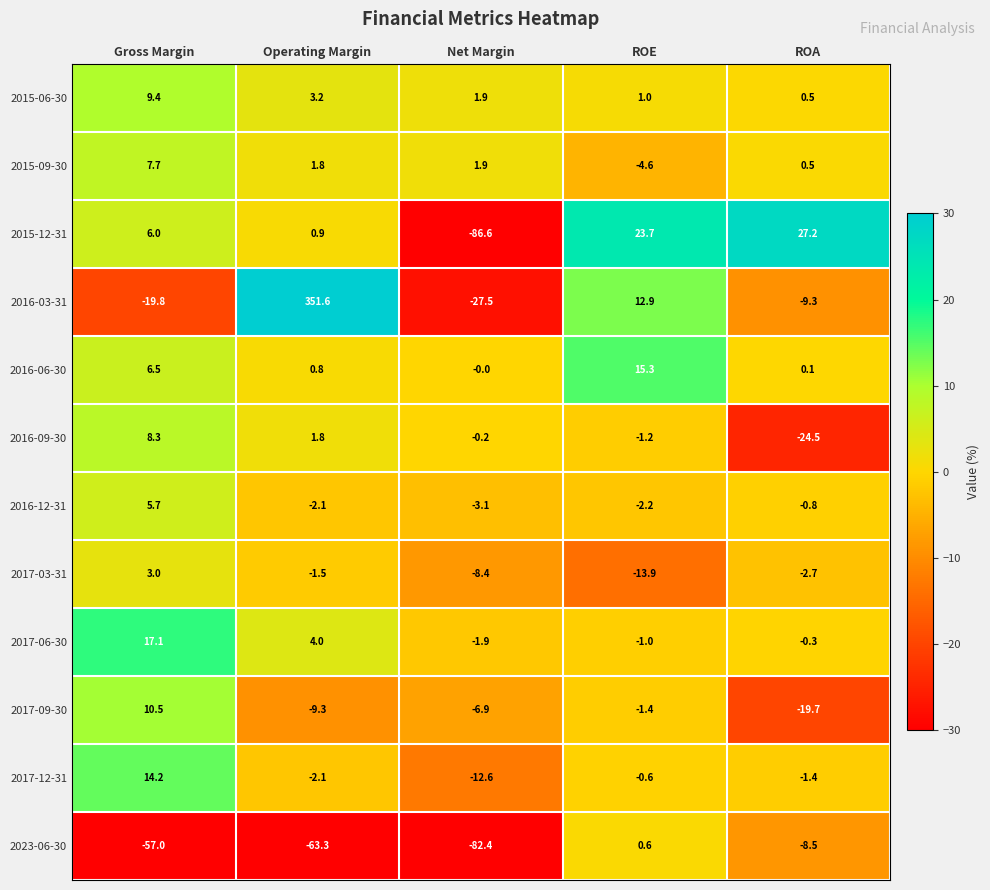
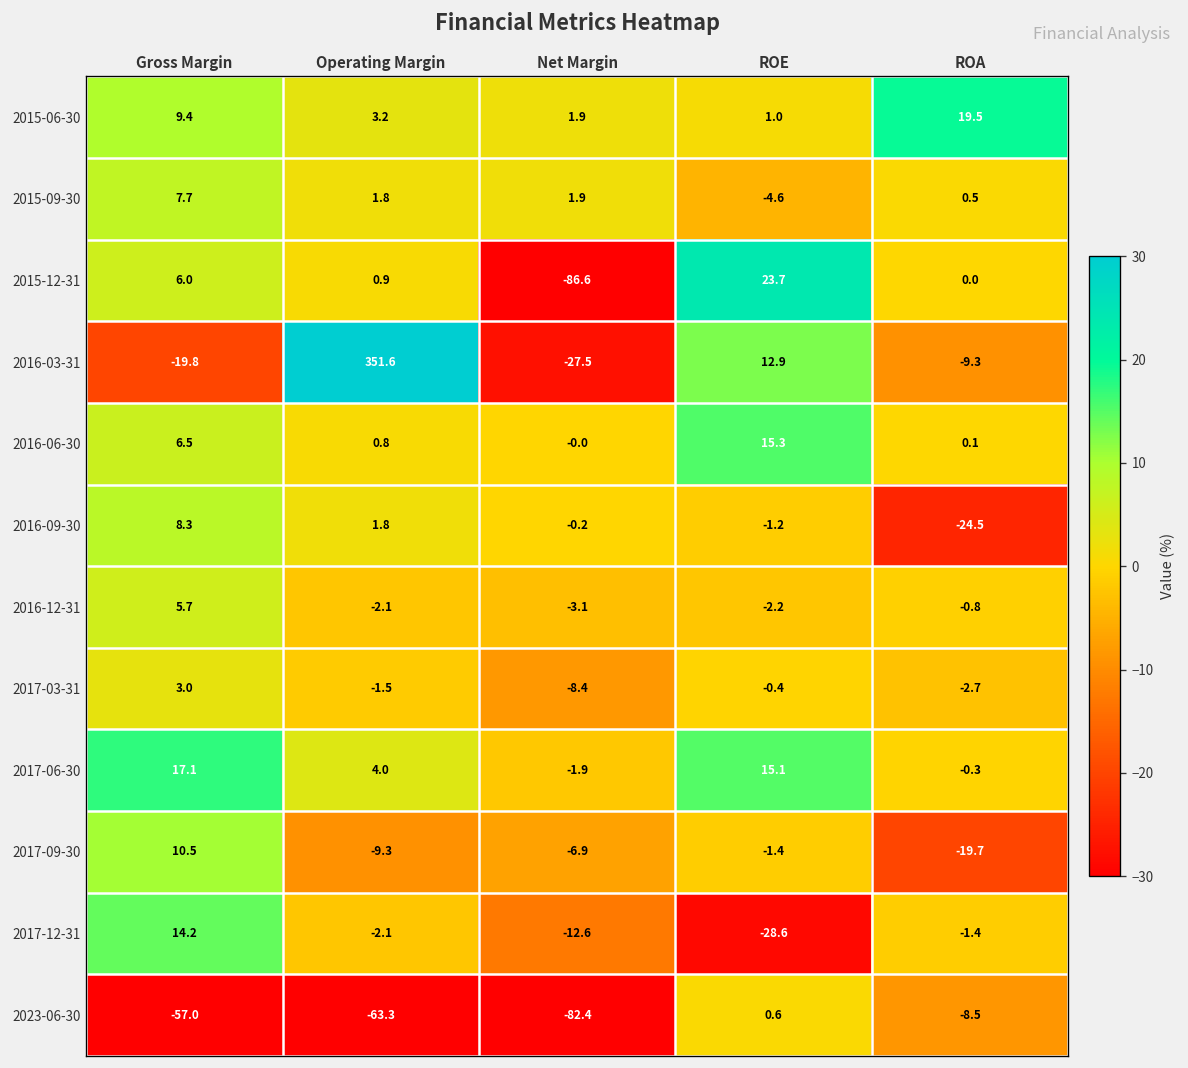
2015-06-30, ROA: 0.5 -> 19.5
2015-12-31, ROA: 27.2 -> 0.0
2017-03-31, ROE: -13.9 -> -0.4
2017-06-30, ROE: -1.0 -> 15.1
2017-12-31, ROE: -0.6 -> -28.6
